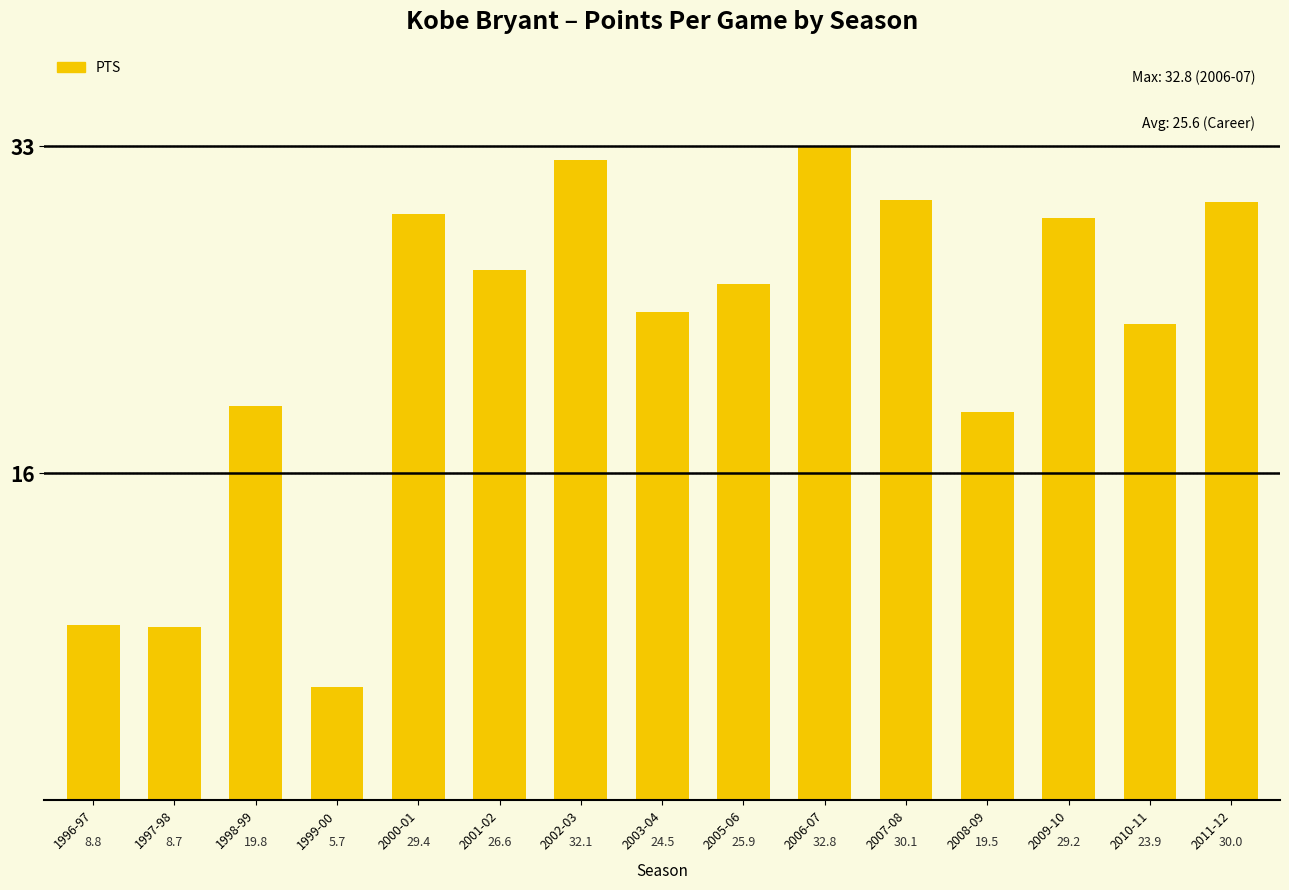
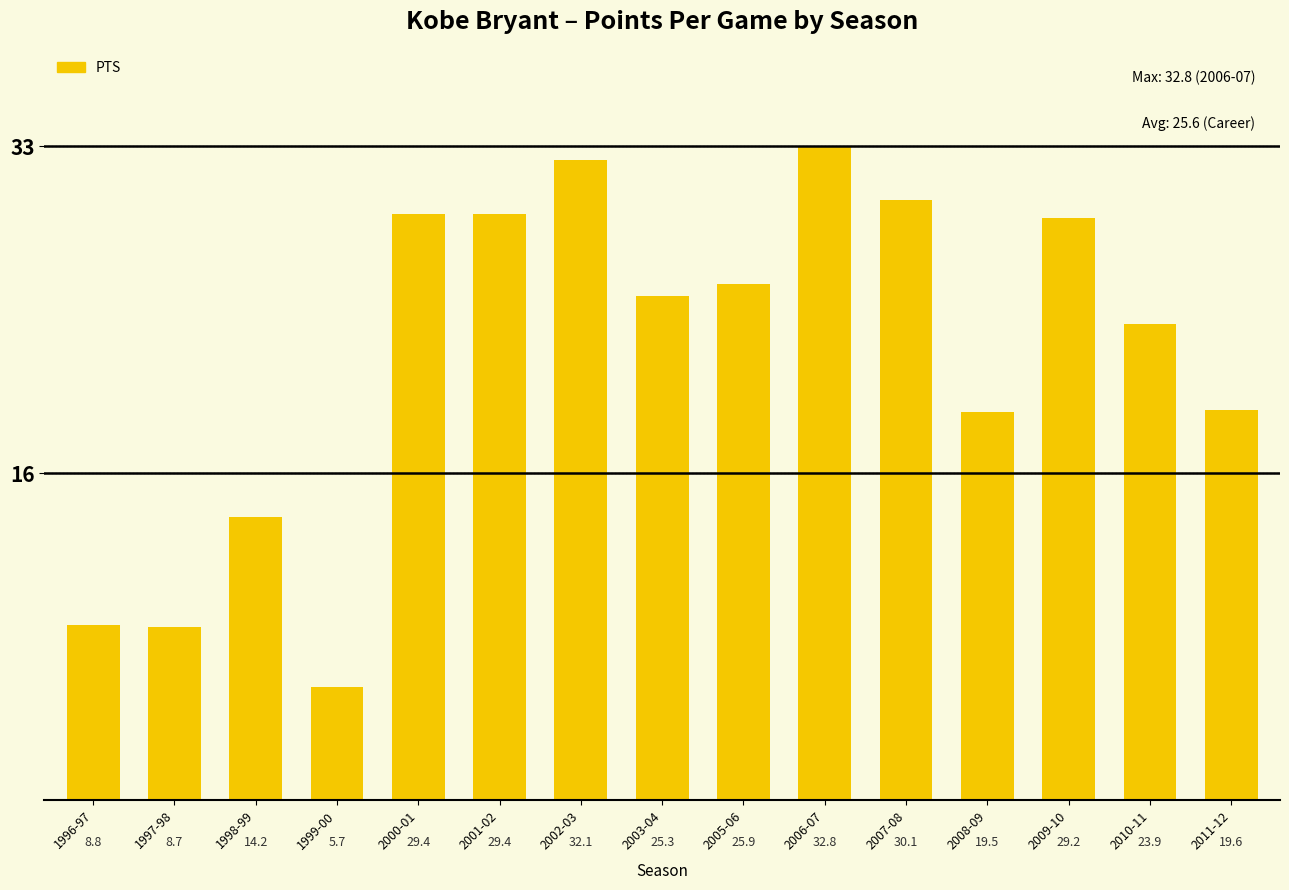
1998-99: 19.8 -> 14.2
2001-02: 26.6 -> 29.4
2003-04: 24.5 -> 25.3
2011-12: 30.0 -> 19.6
